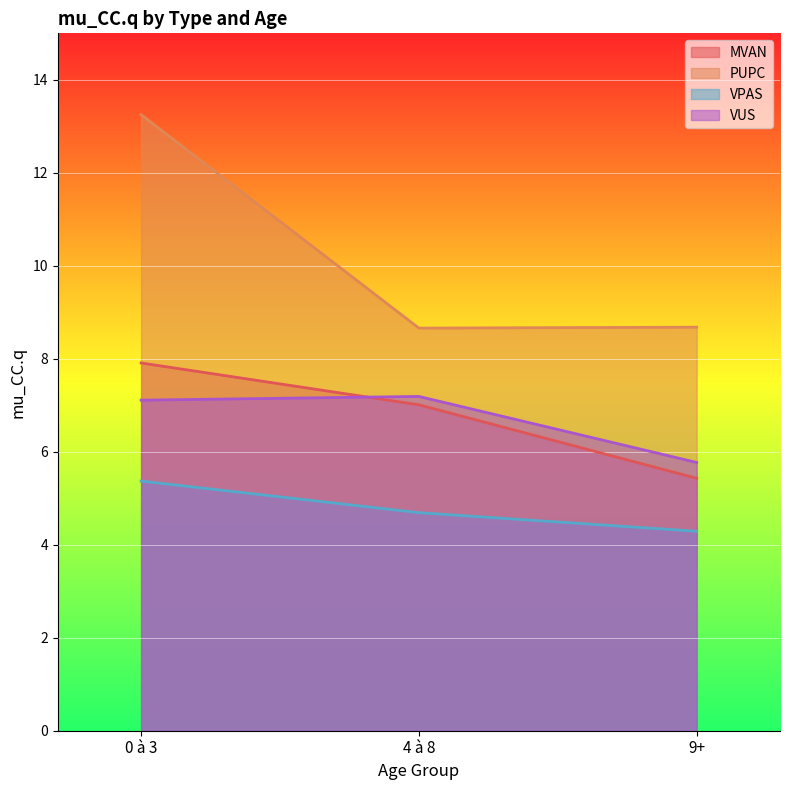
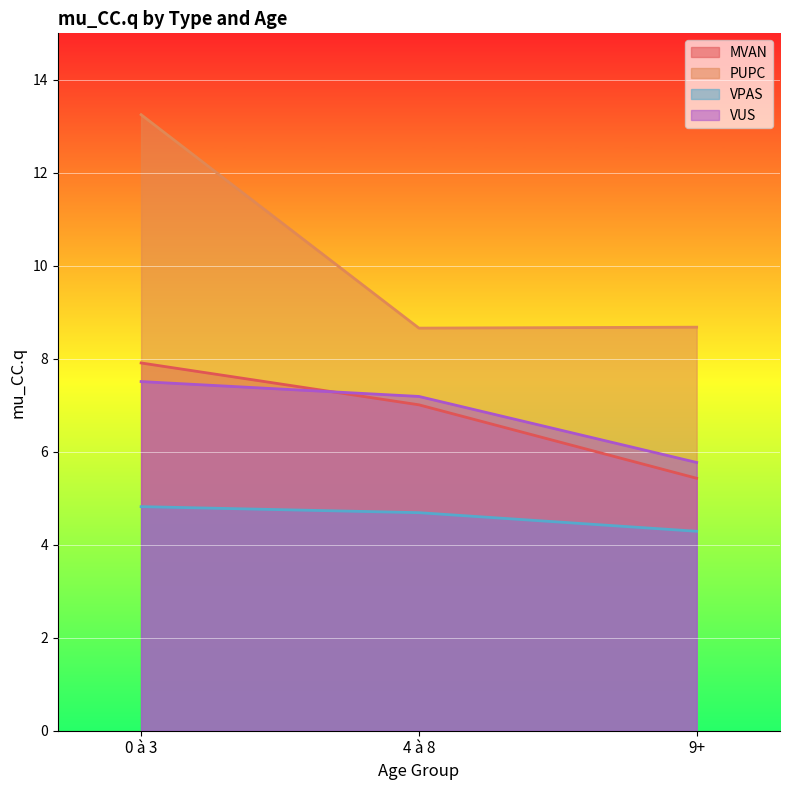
VPAS, 0 à 3: 5.4 -> 4.8
VUS, 0 à 3: 7.1 -> 7.5
